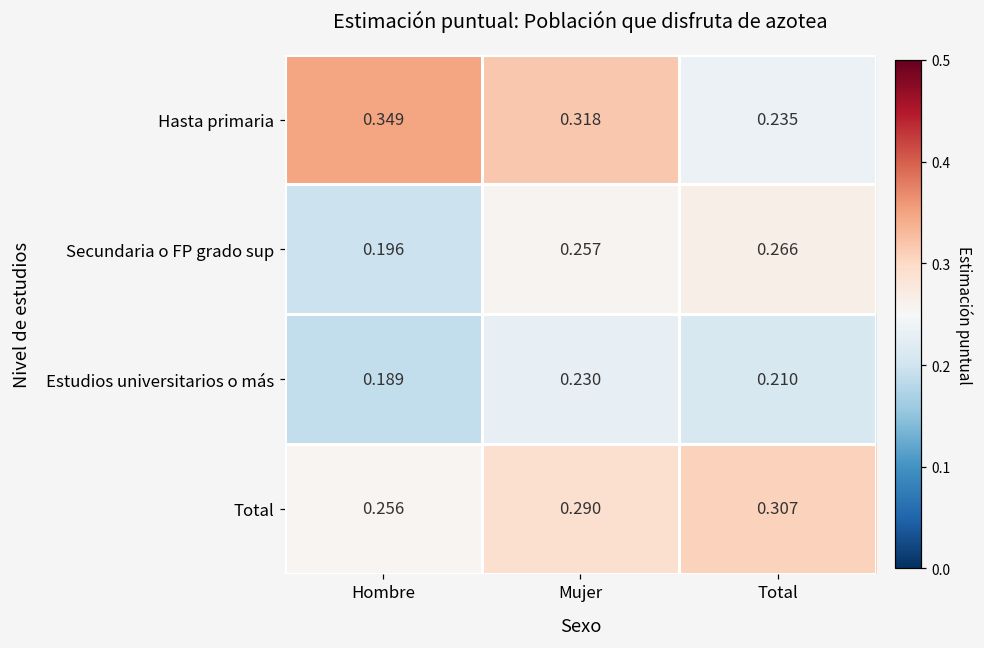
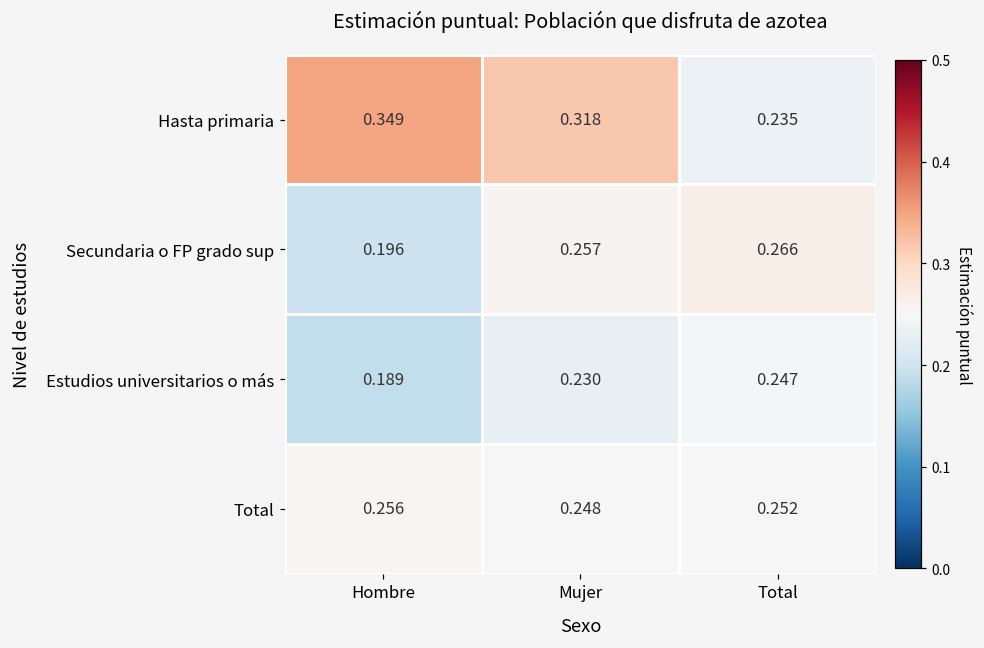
Estudios universitarios o más, Total: 0.210 -> 0.247
Total, Mujer: 0.290 -> 0.248
Total, Total: 0.307 -> 0.252
